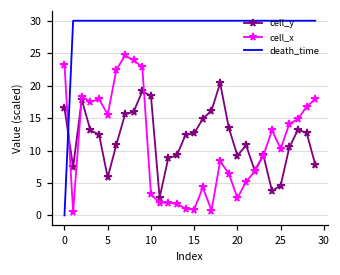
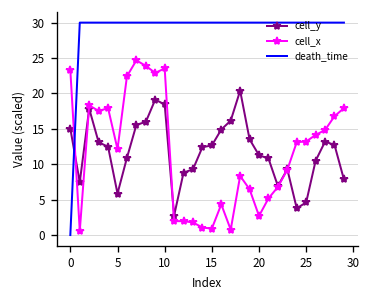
cell_y, 0: 17 -> 15
cell_x, 5: 16 -> 12
cell_x, 10: 3 -> 24
cell_y, 20: 9 -> 11
cell_x, 25: 10 -> 13
